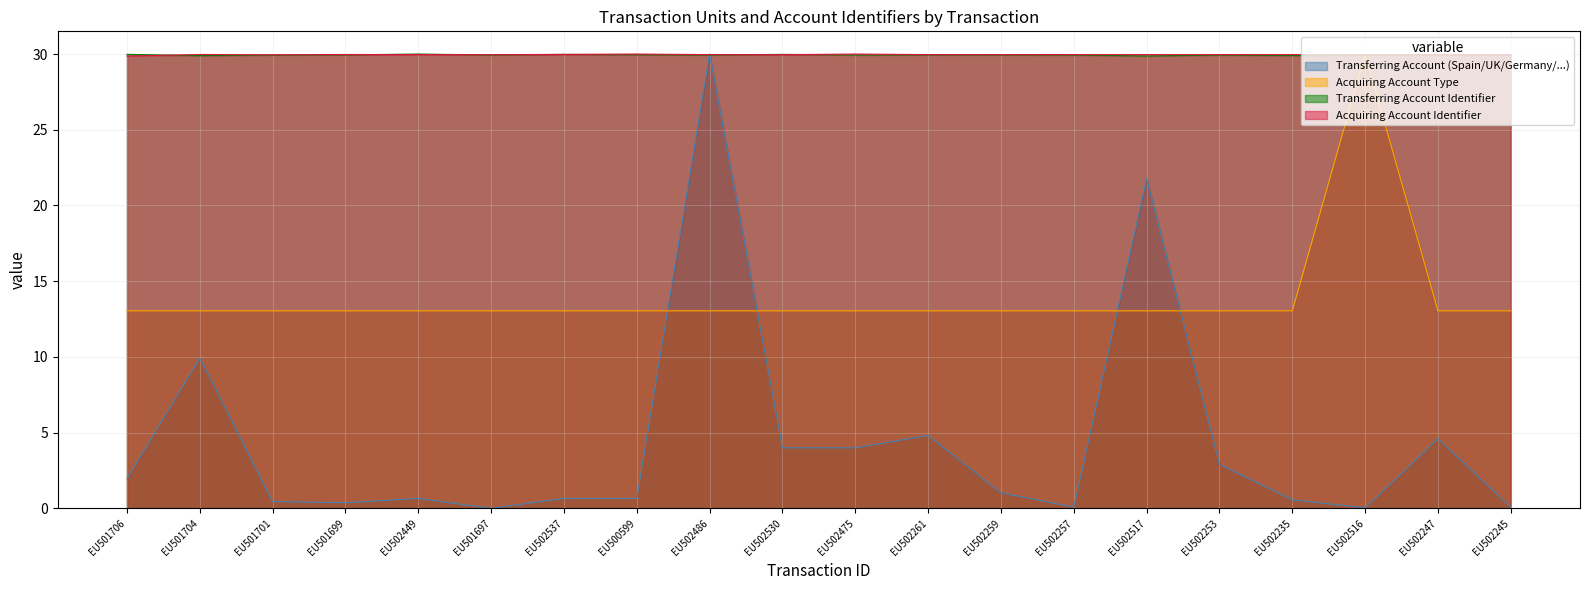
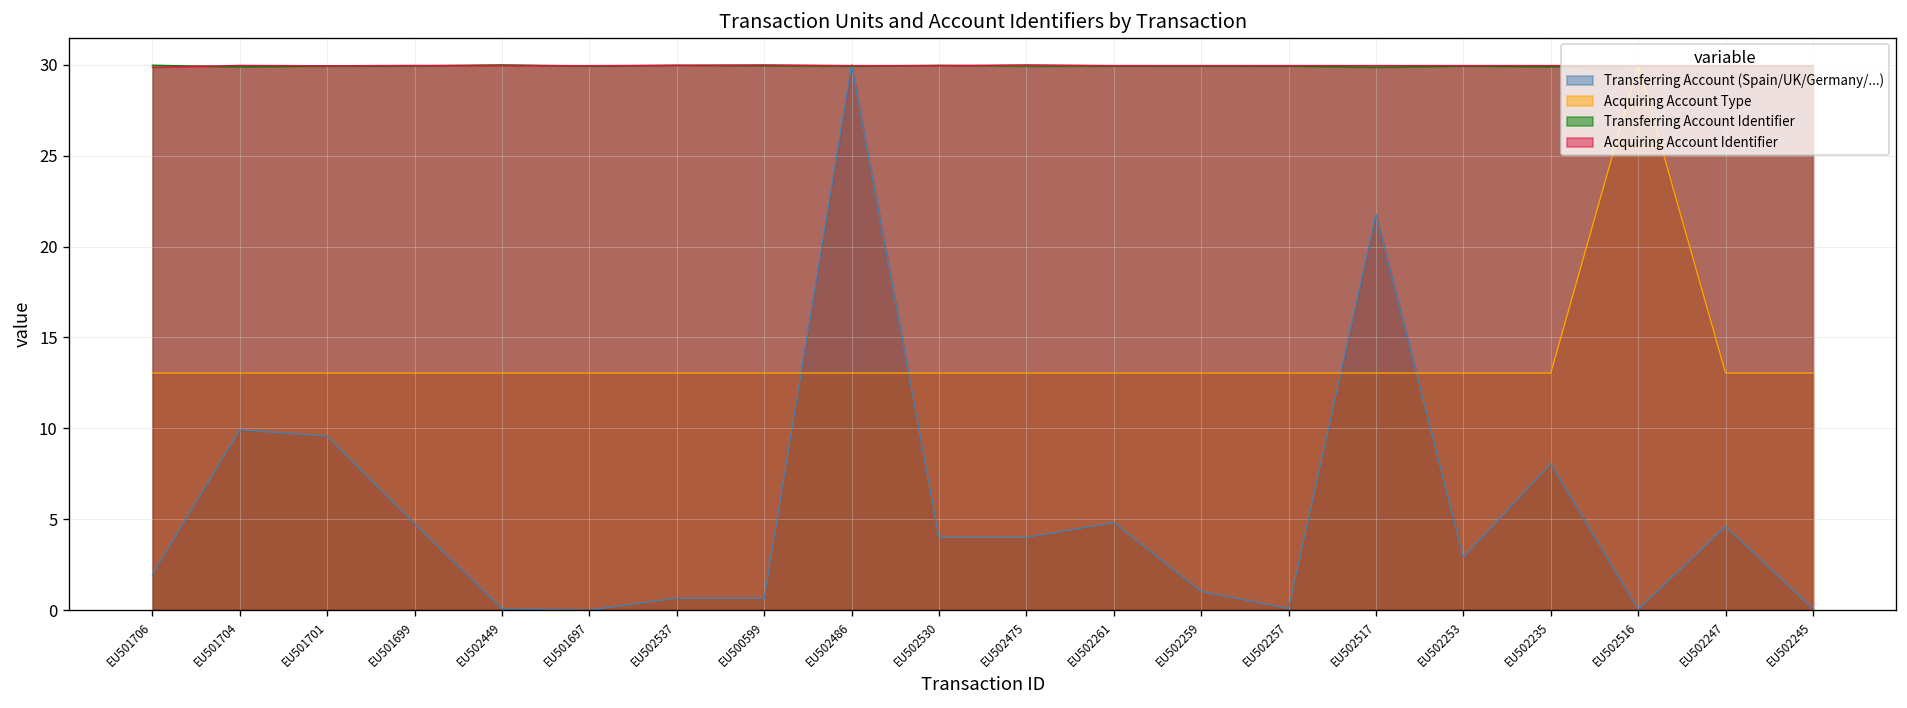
Transferring Account (Spain/UK/Germany/...), EU501701: 0.5 -> 9.6
Transferring Account (Spain/UK/Germany/...), EU501699: 0.4 -> 4.8
Transferring Account (Spain/UK/Germany/...), EU502449: 0.7 -> 0.1
Transferring Account (Spain/UK/Germany/...), EU502235: 0.6 -> 8.1
